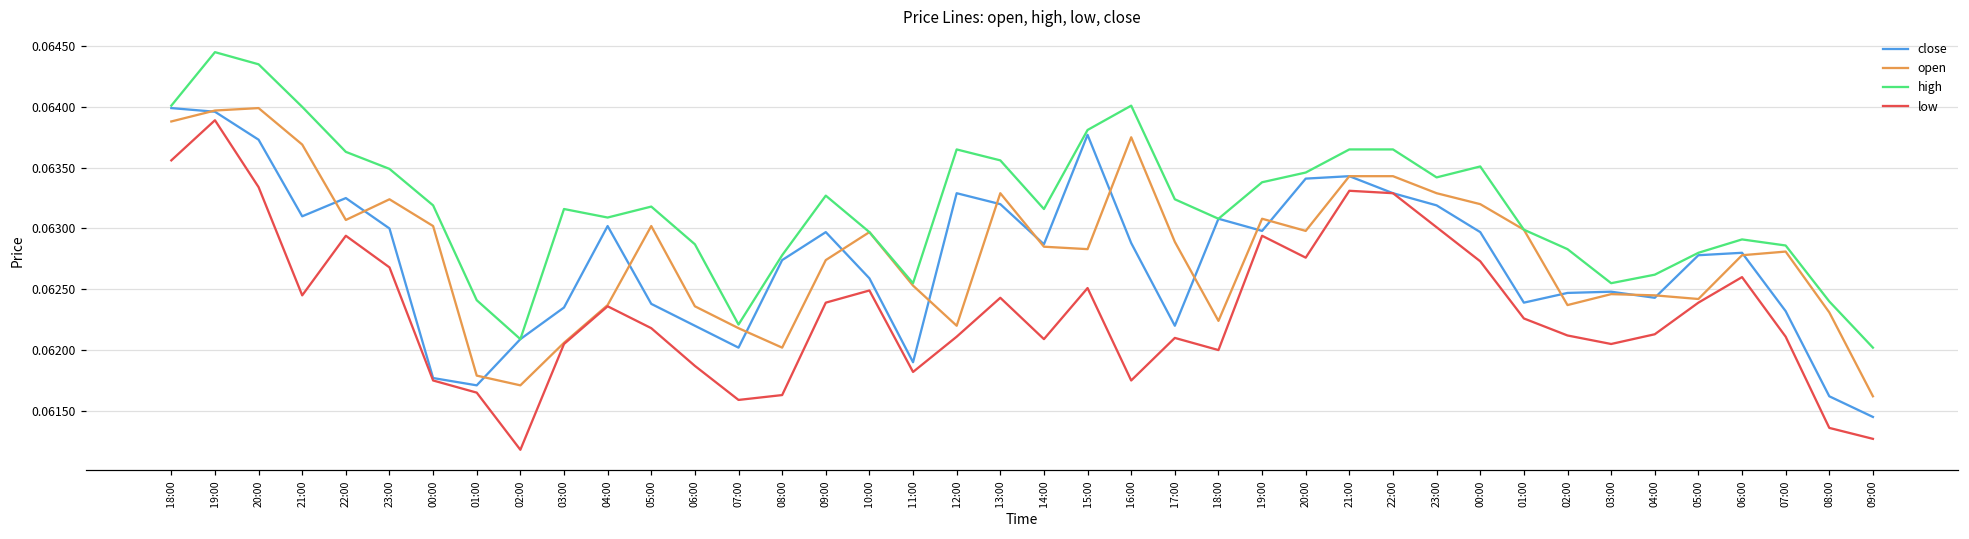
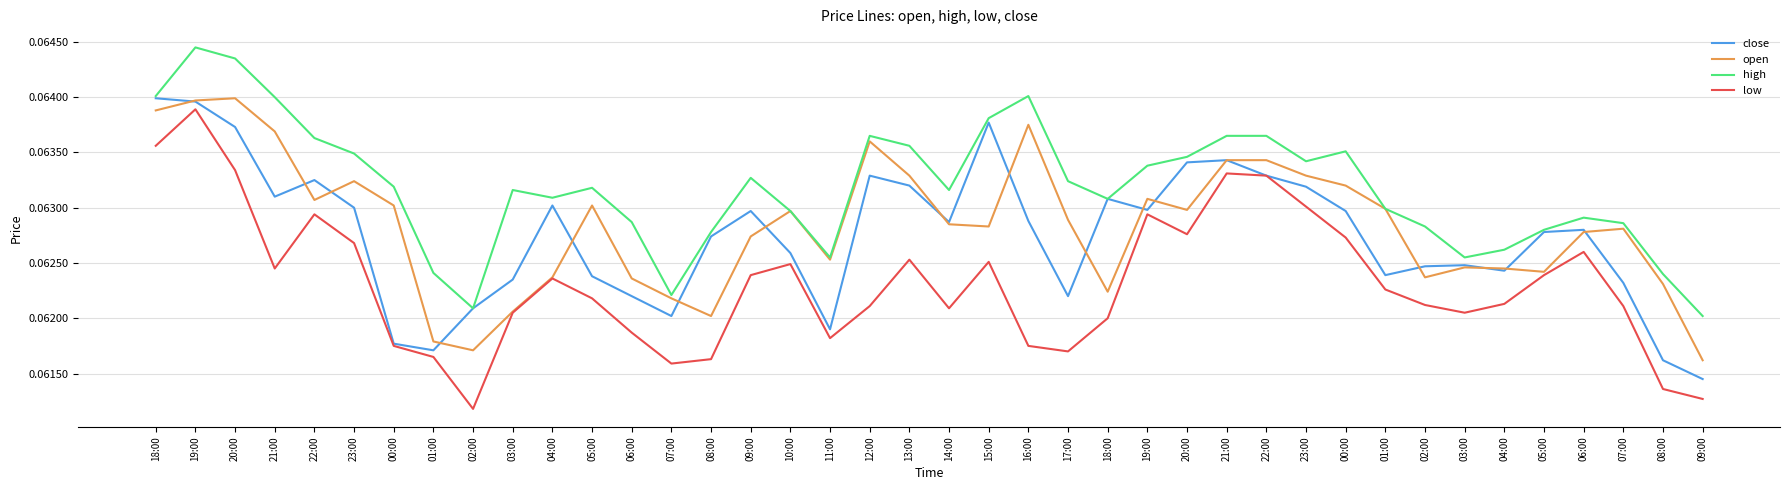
open, 12:00: 0.0622 -> 0.0636
low, 13:00: 0.06243 -> 0.06253
low, 17:00: 0.0621 -> 0.0617
